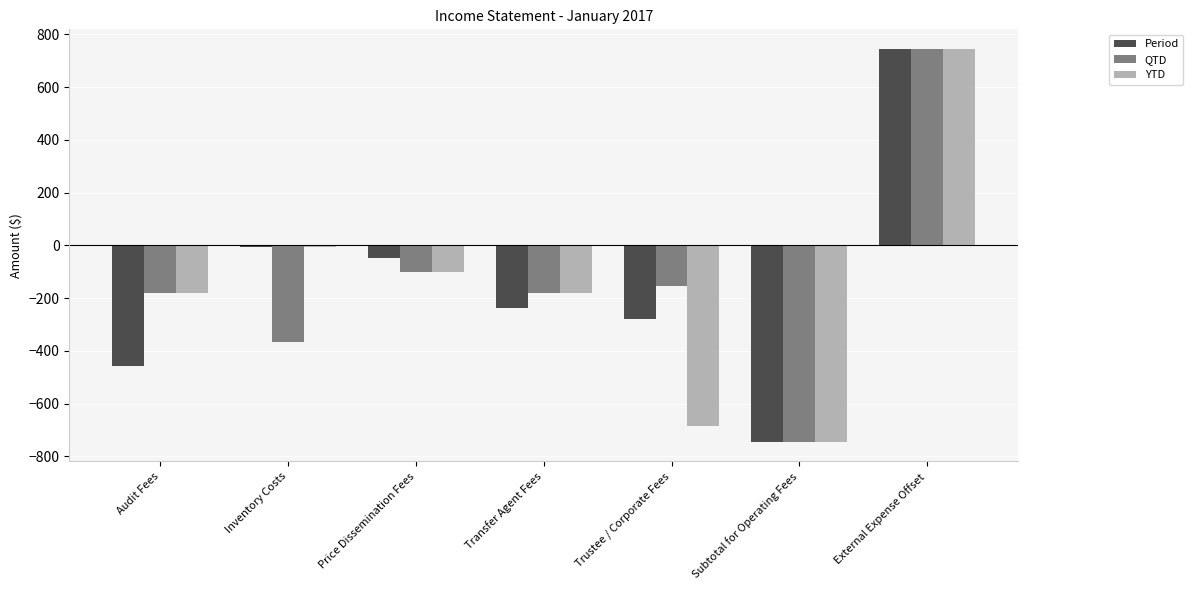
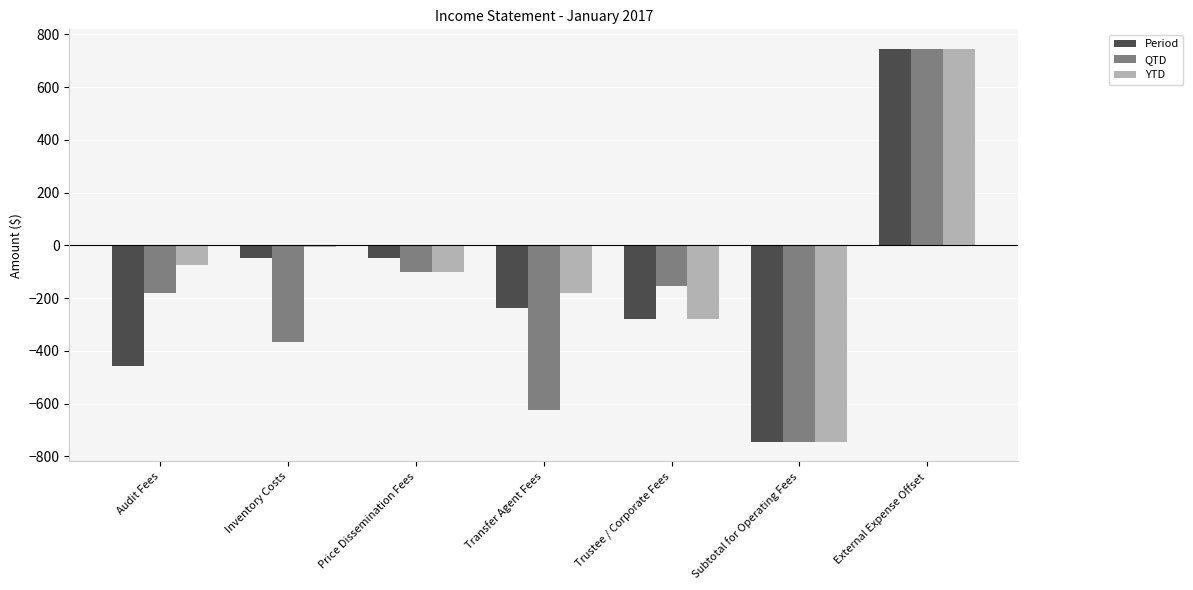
YTD, Audit Fees: -180 -> -70
Period, Inventory Costs: -10 -> -50
QTD, Transfer Agent Fees: -180 -> -620
YTD, Trustee / Corporate Fees: -690 -> -280
